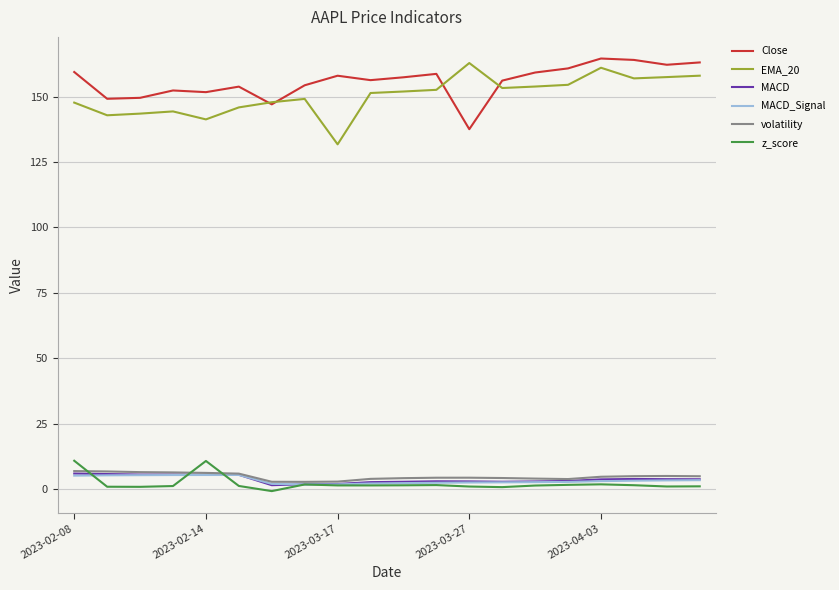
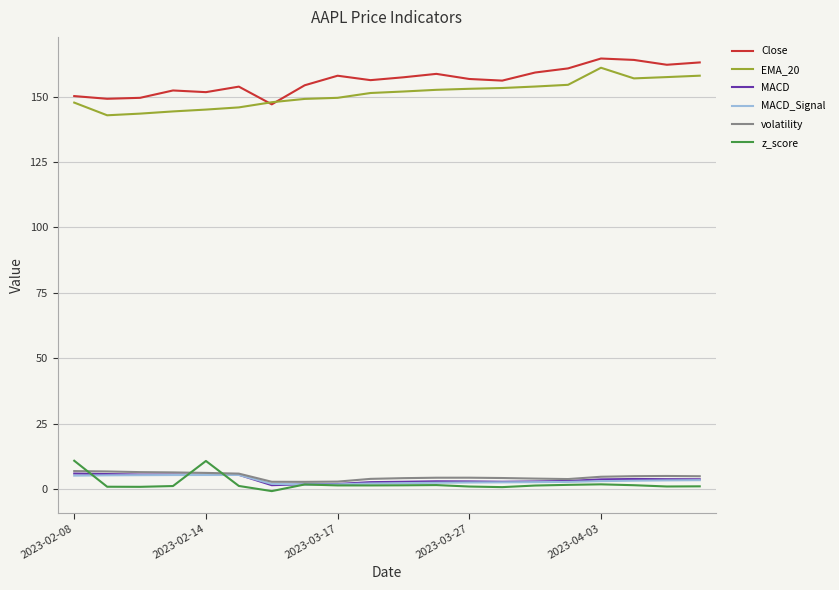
Close, 2023-02-08: 159 -> 150
EMA_20, 2023-02-14: 141 -> 145
EMA_20, 2023-03-17: 132 -> 150
Close, 2023-03-27: 138 -> 157
EMA_20, 2023-03-27: 163 -> 153
